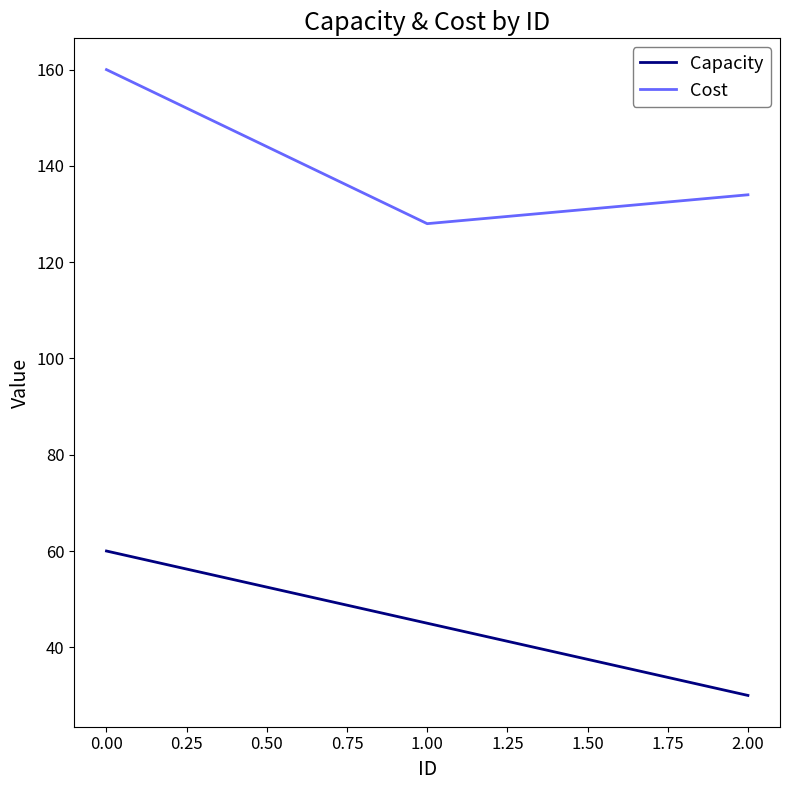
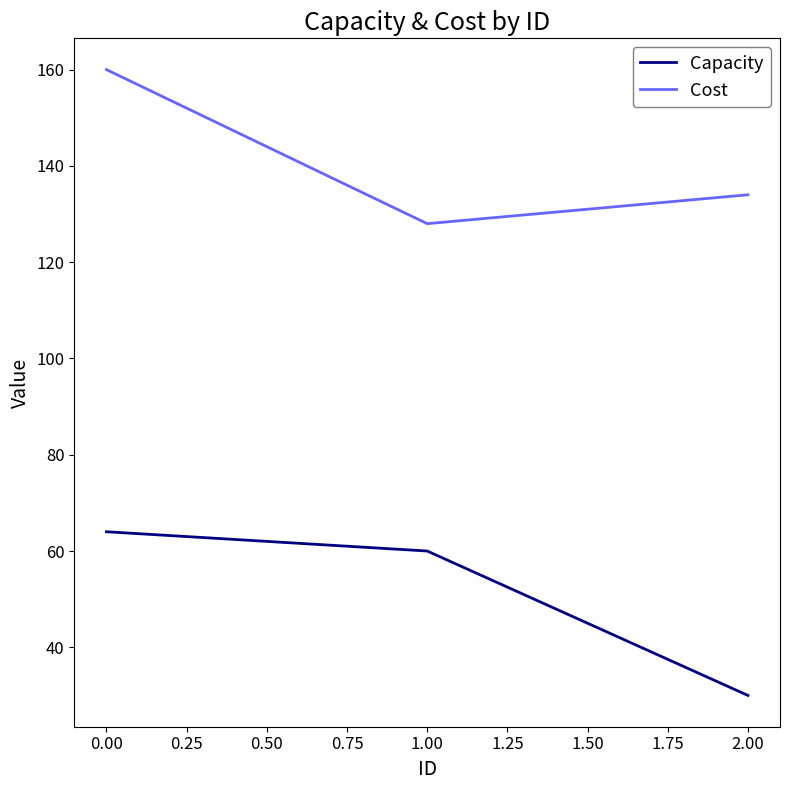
Capacity, 0.00: 60 -> 64
Capacity, 1.00: 45 -> 60
